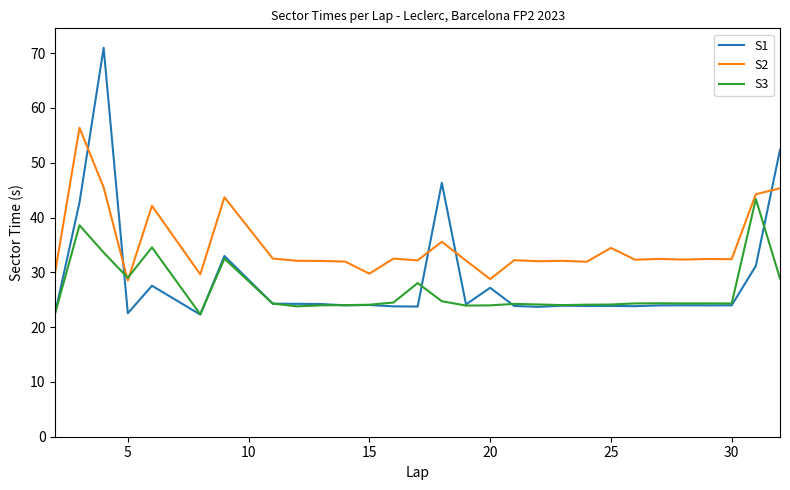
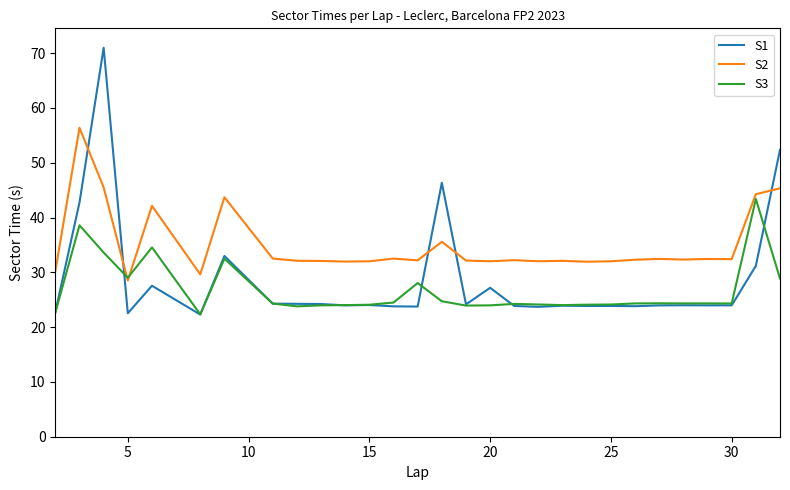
S2, 15: 30 -> 32
S2, 20: 29 -> 32
S2, 25: 34 -> 32
